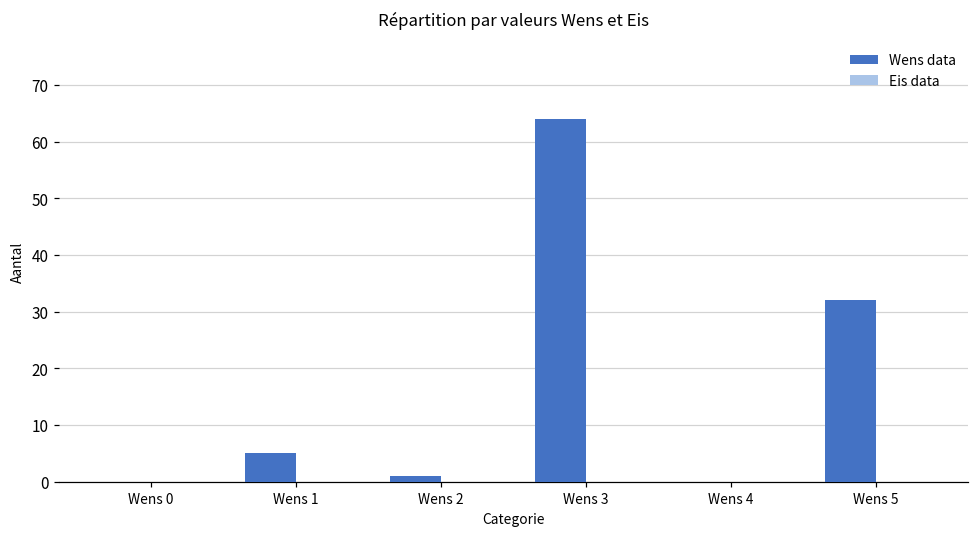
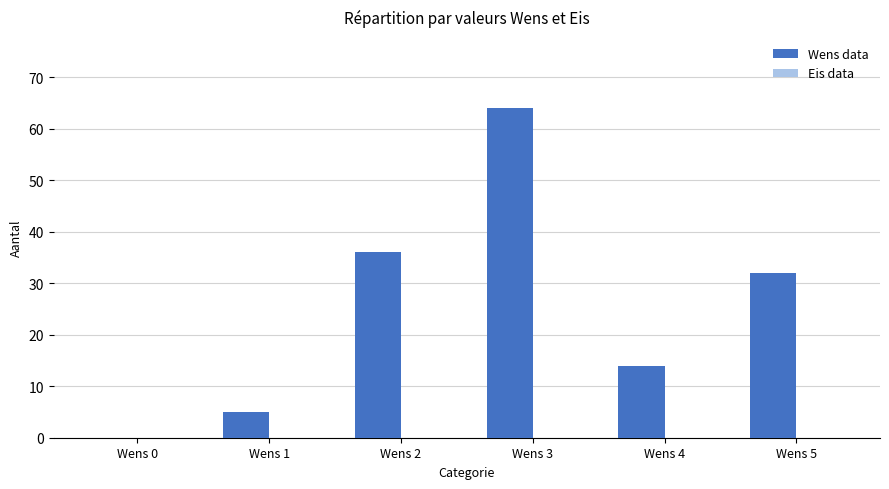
Wens data, Wens 2: 1 -> 36
Wens data, Wens 4: 0 -> 14
